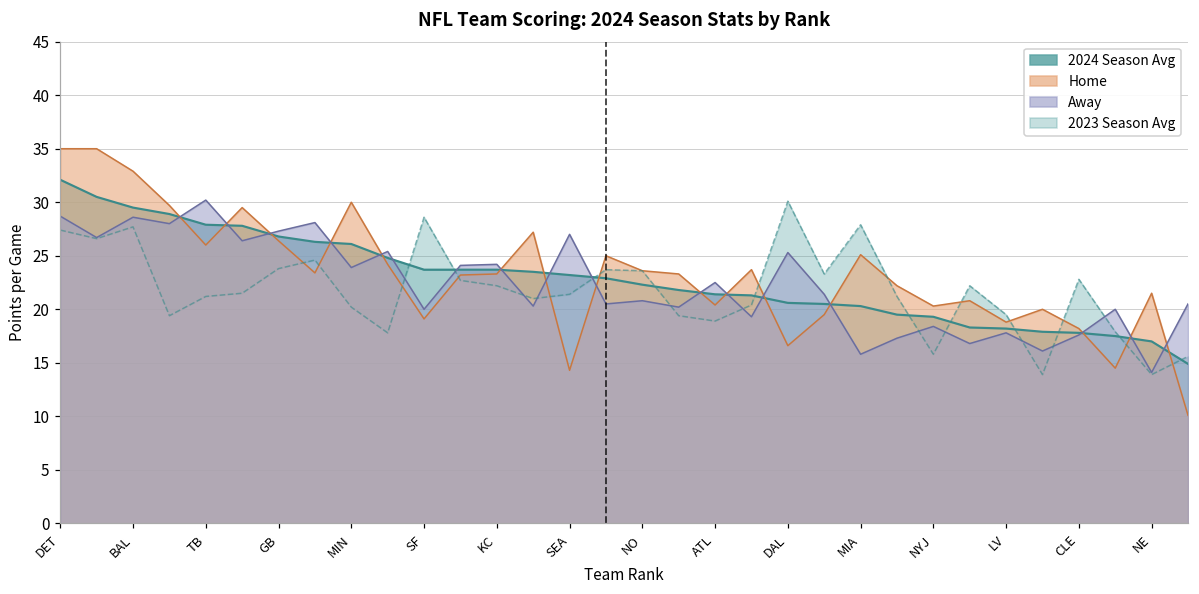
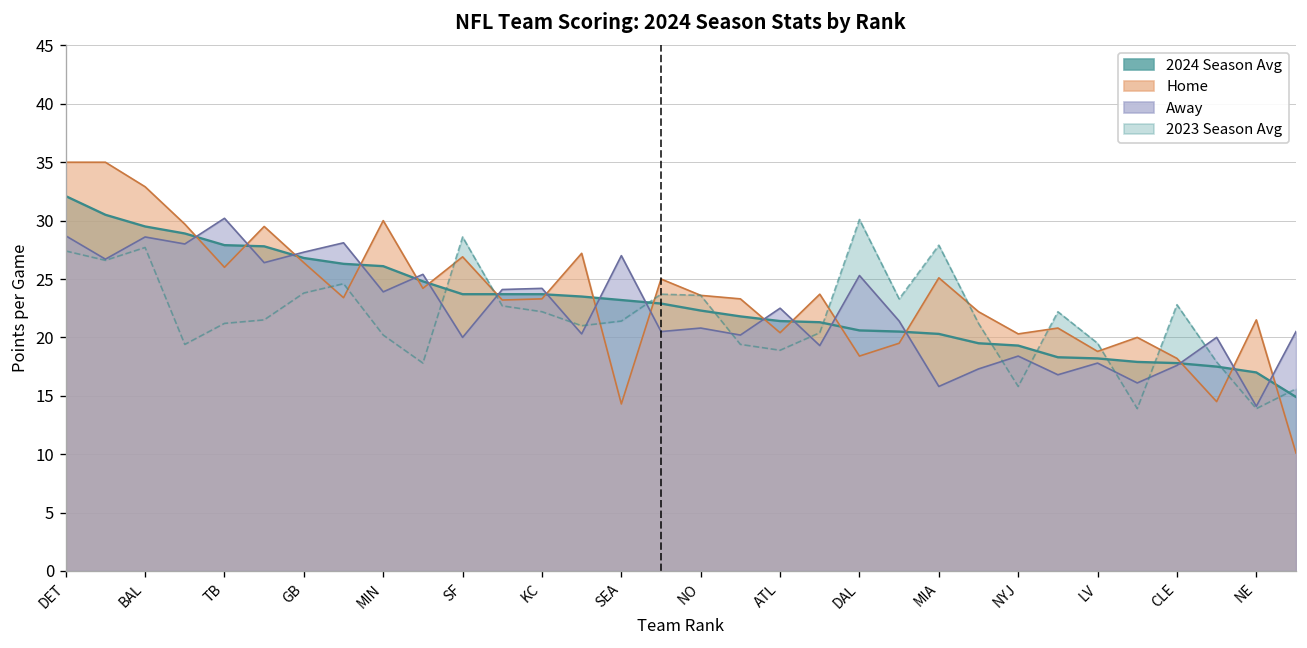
Home, SF: 19 -> 27
Home, DAL: 17 -> 18
